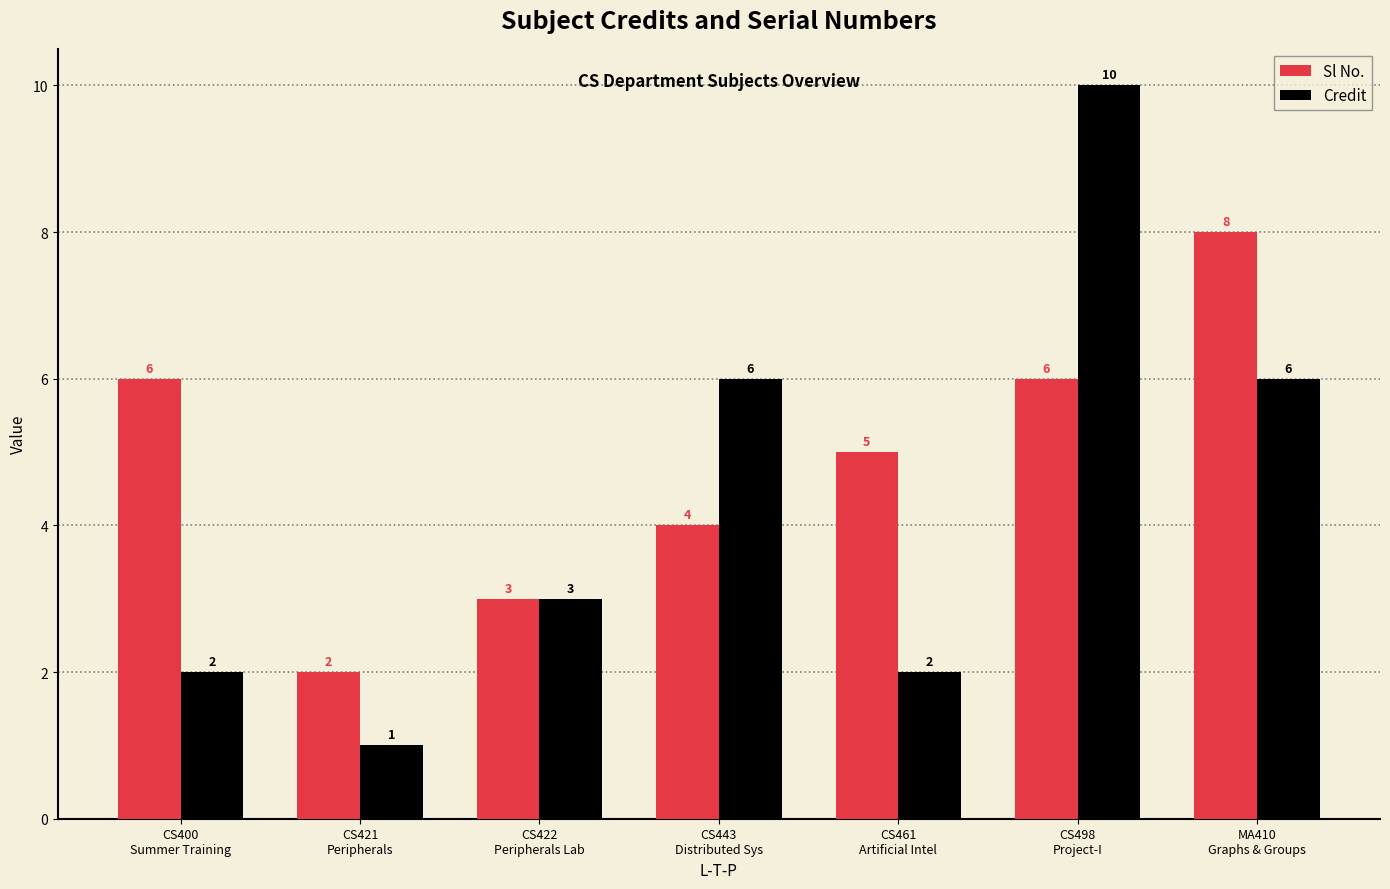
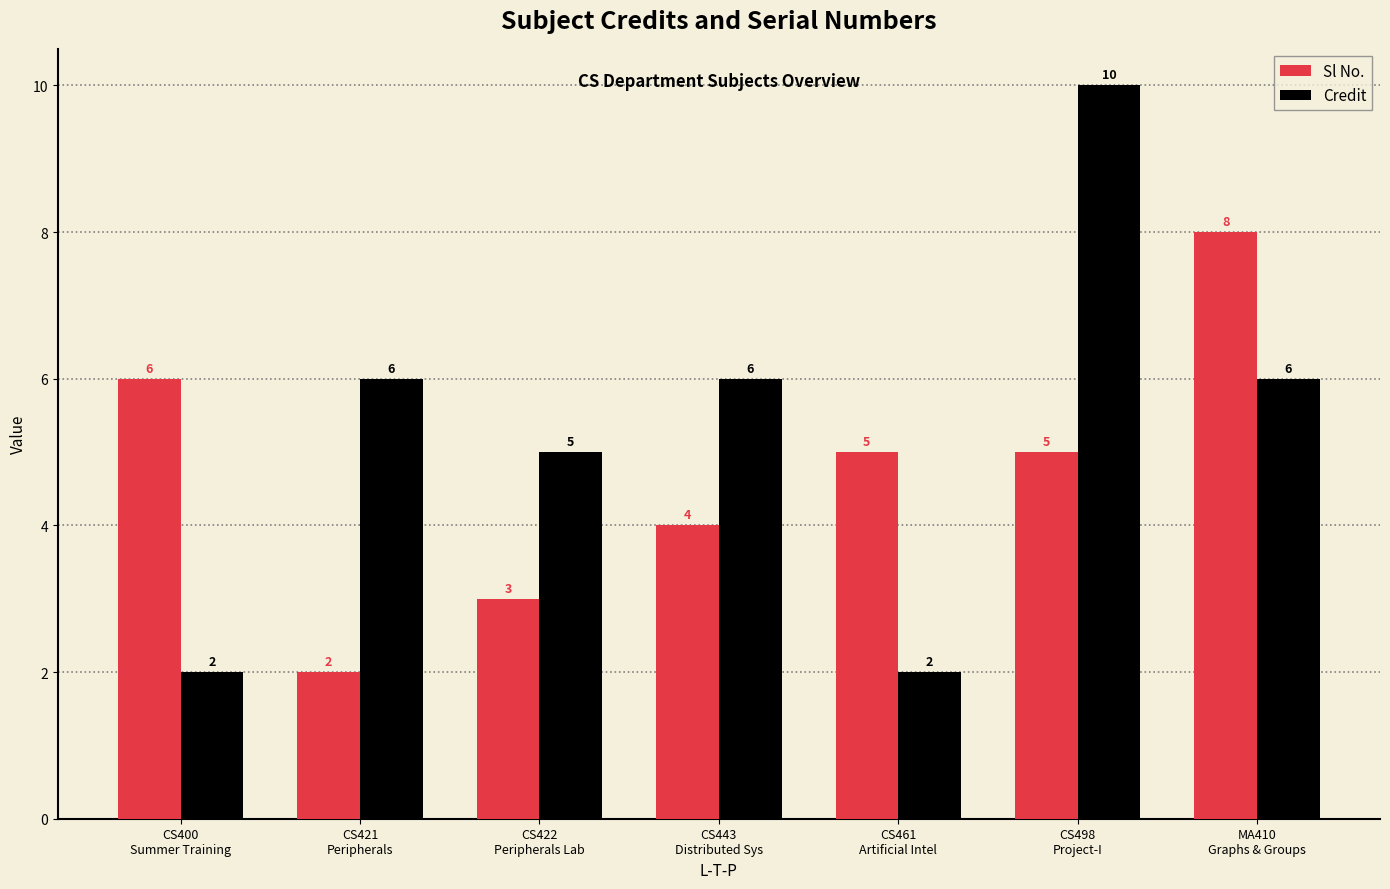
Credit, CS421 Peripherals: 1 -> 6
Credit, CS422 Peripherals Lab: 3 -> 5
Sl No., CS498 Project-I: 6 -> 5
